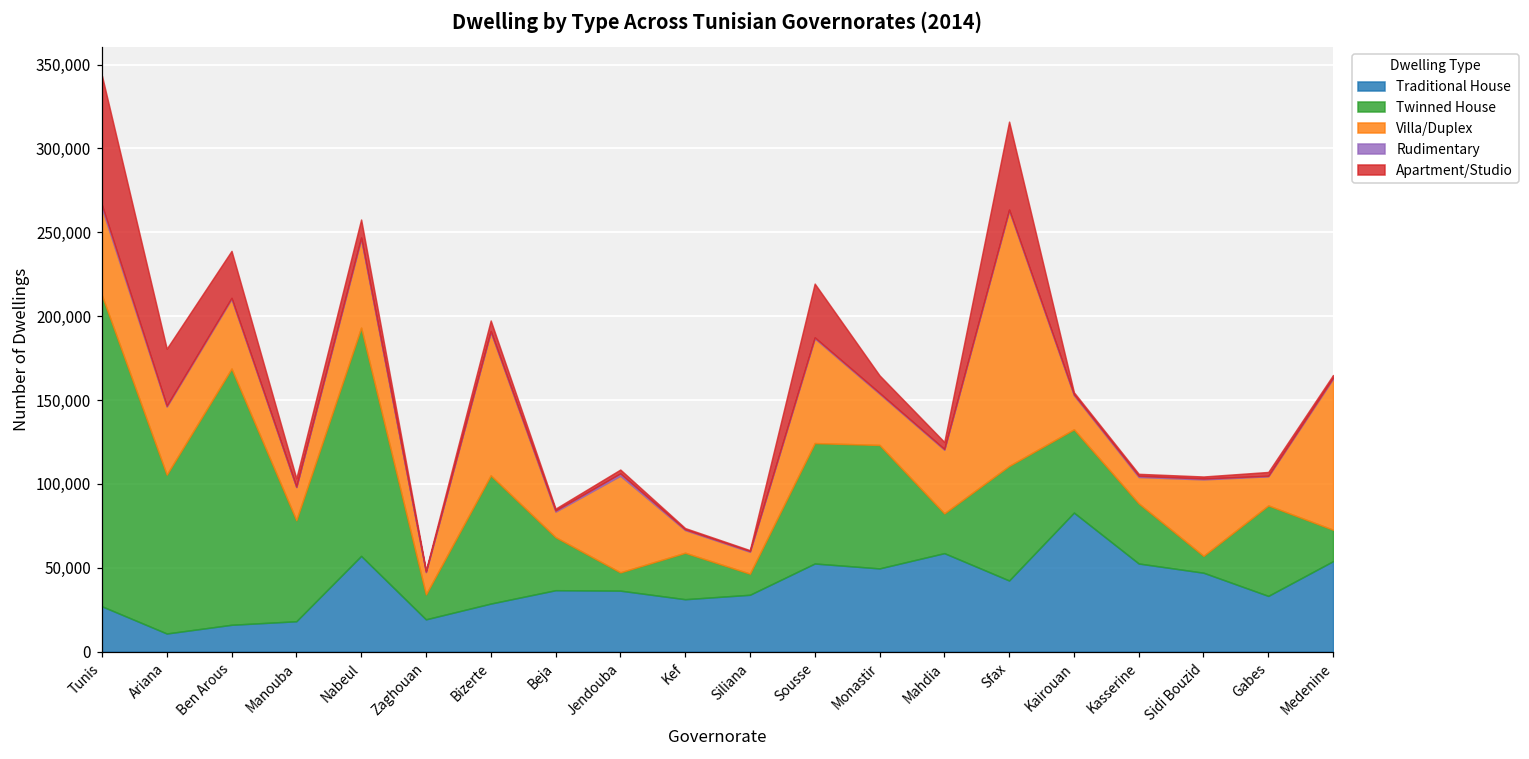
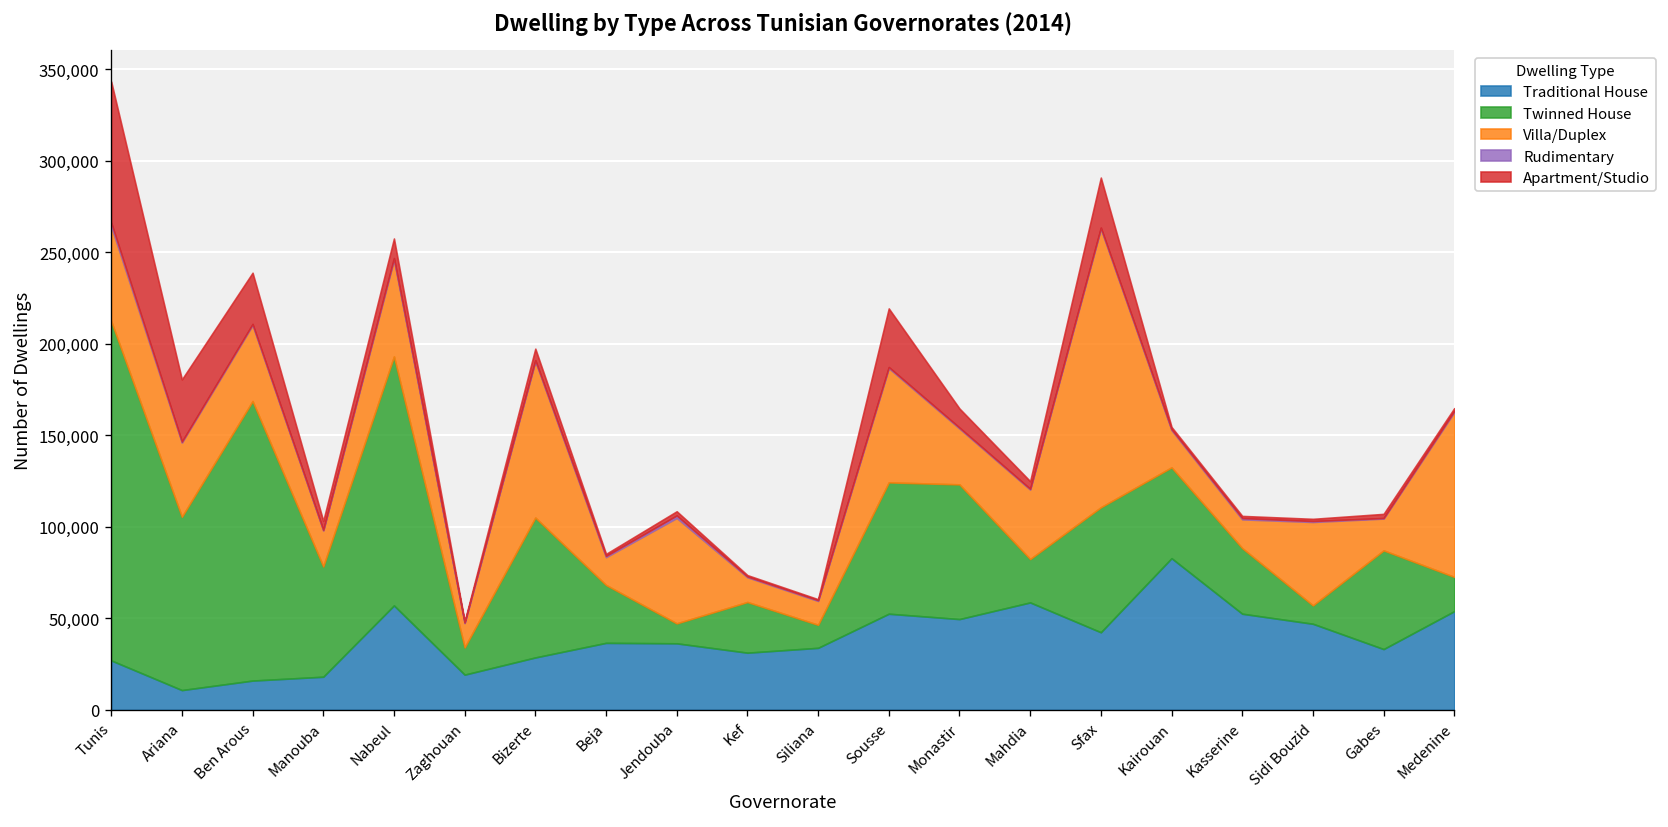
Apartment/Studio, Sfax: 52,000 -> 27,000
